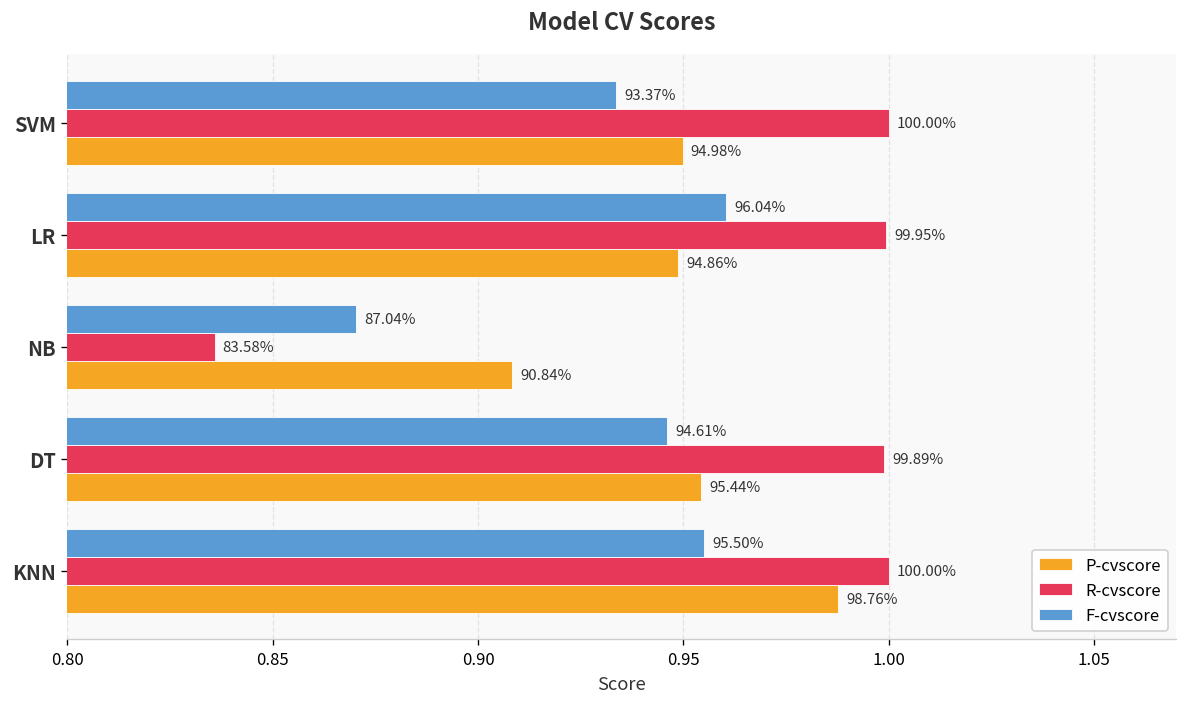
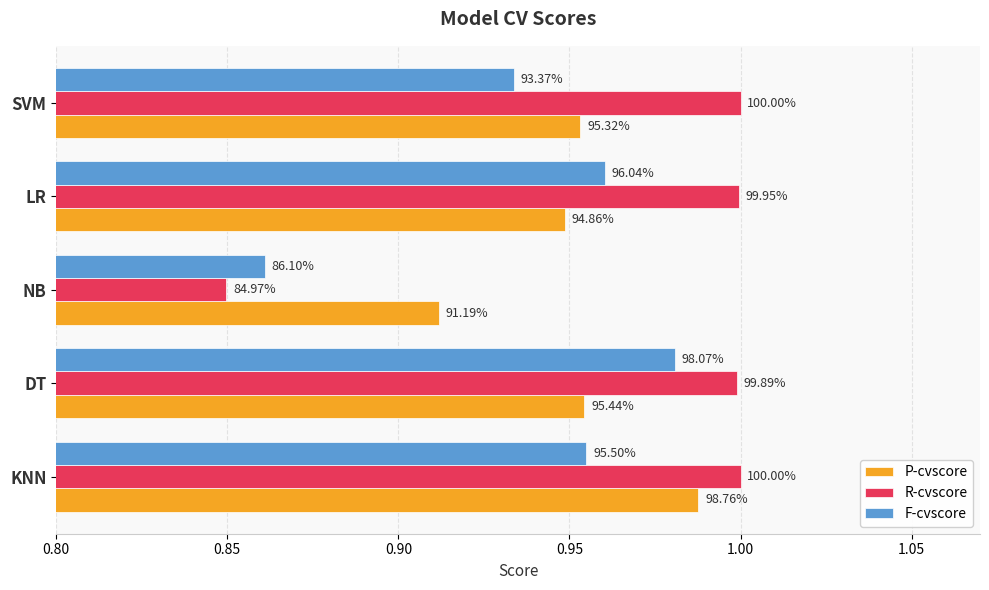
P-cvscore, SVM: 94.98% -> 95.32%
F-cvscore, NB: 87.04% -> 86.10%
R-cvscore, NB: 83.58% -> 84.97%
P-cvscore, NB: 90.84% -> 91.19%
F-cvscore, DT: 94.61% -> 98.07%
